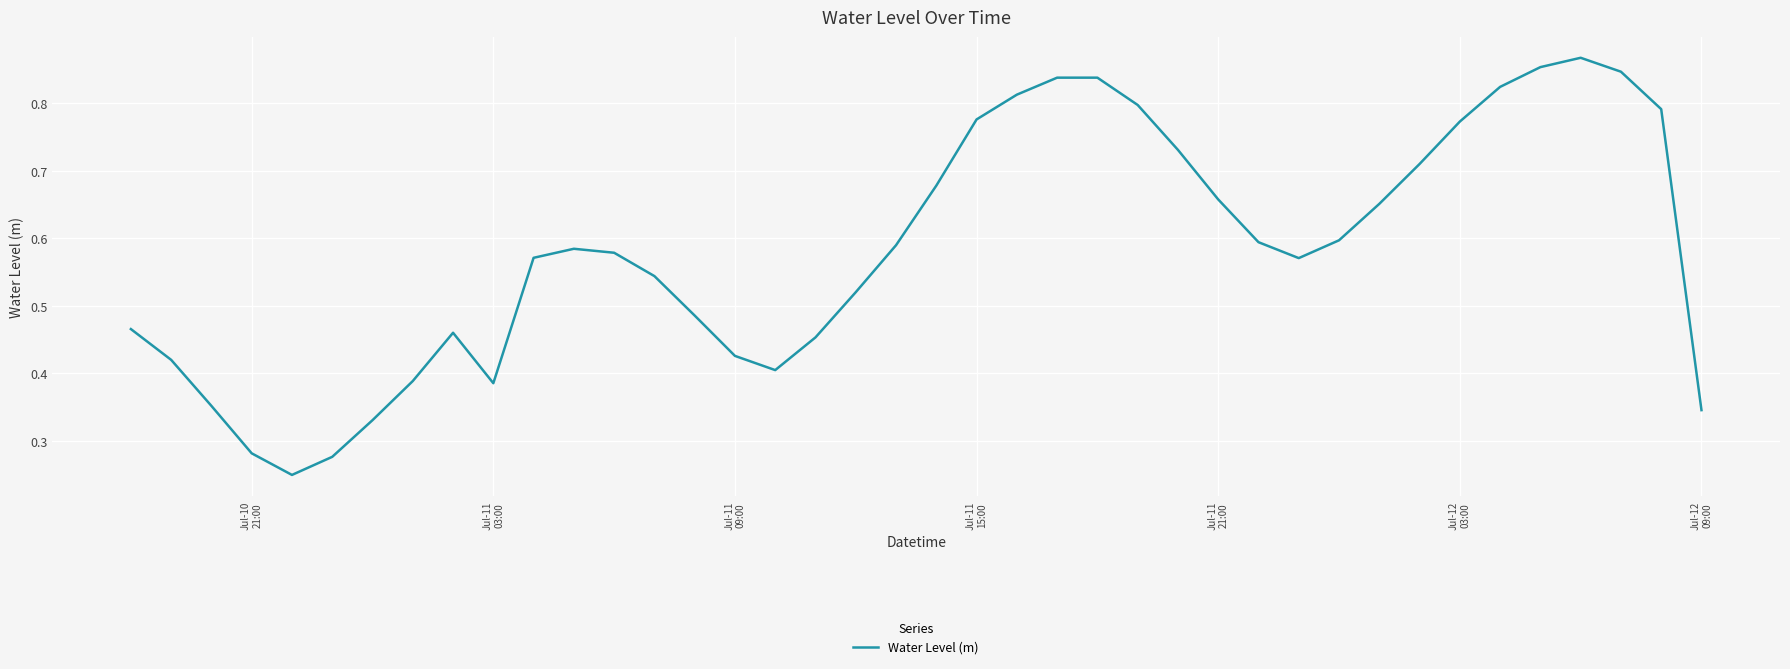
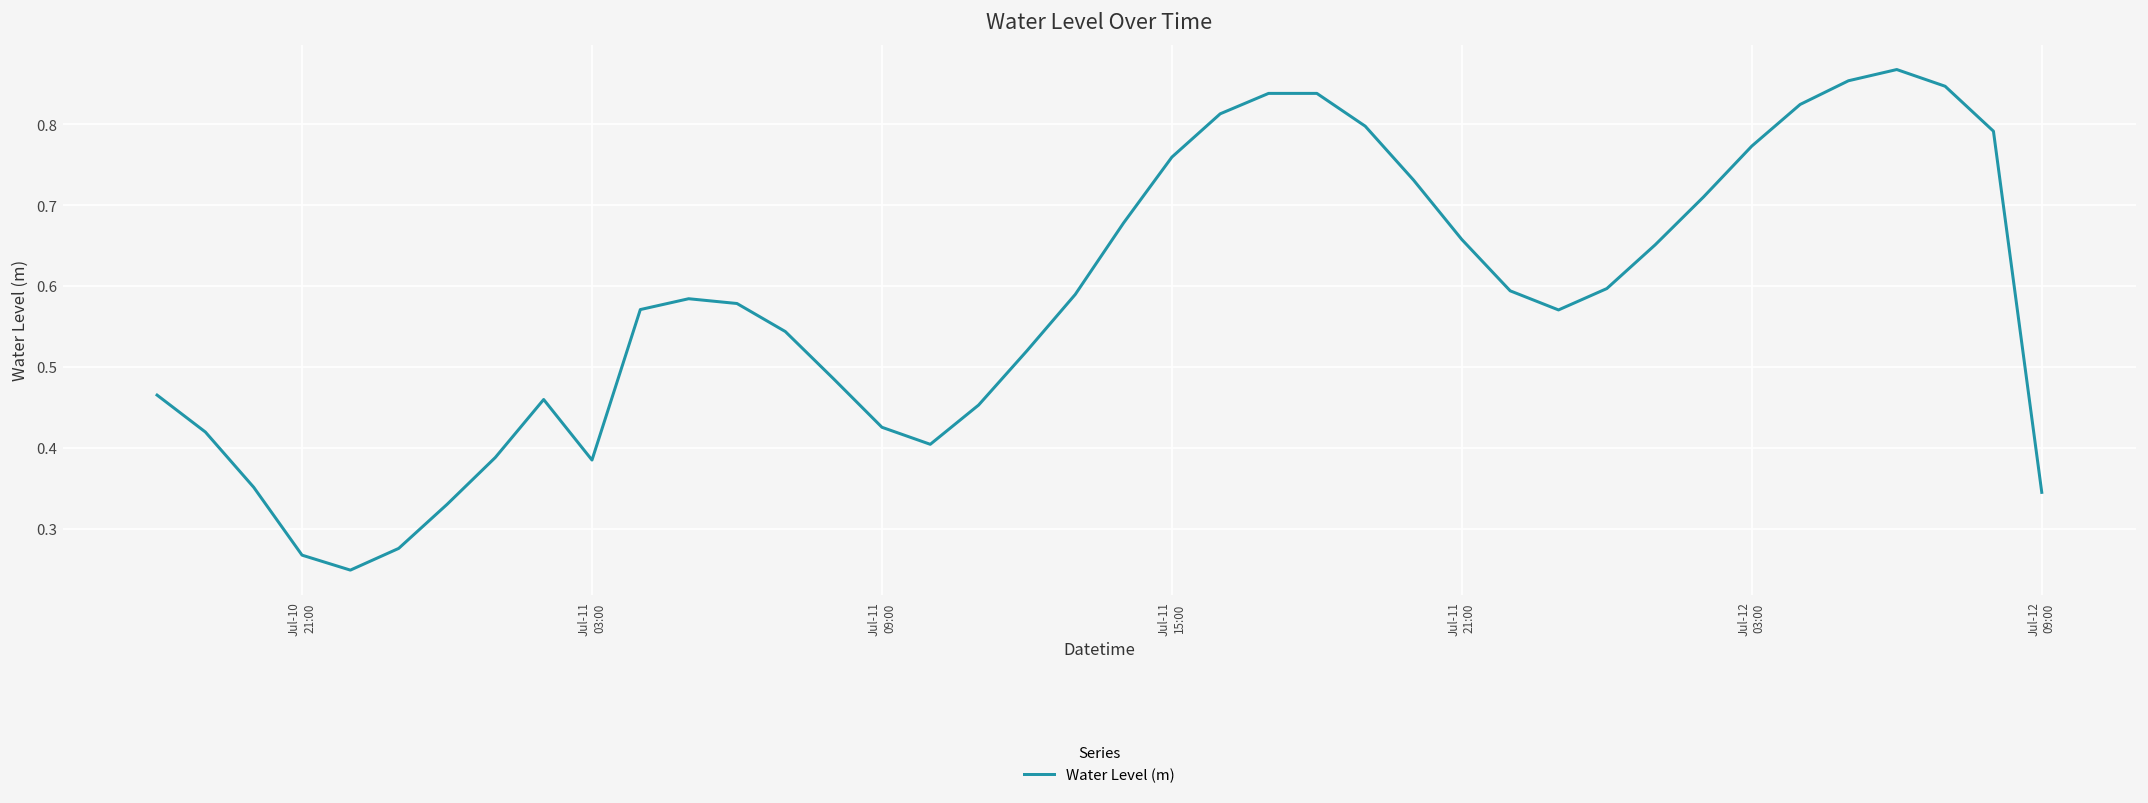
Jul-10 21:00: 0.28 -> 0.27
Jul-11 15:00: 0.78 -> 0.76
